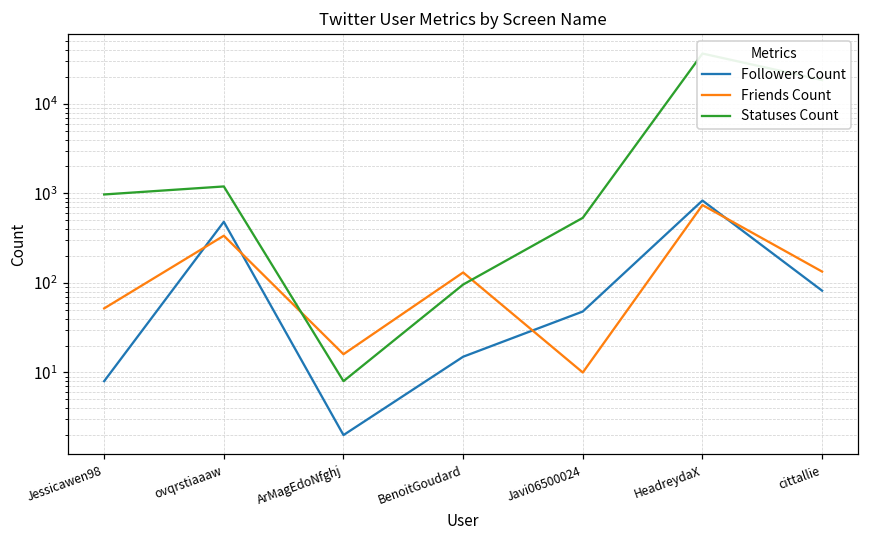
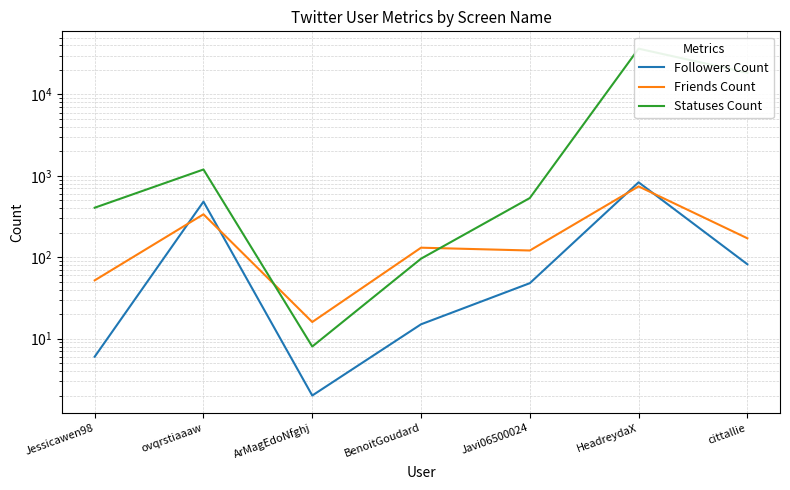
Followers Count, Jessicawen98: 8 -> 6
Statuses Count, Jessicawen98: 1000 -> 400
Friends Count, Javi06500024: 10 -> 120
Friends Count, cittallie: 130 -> 170
